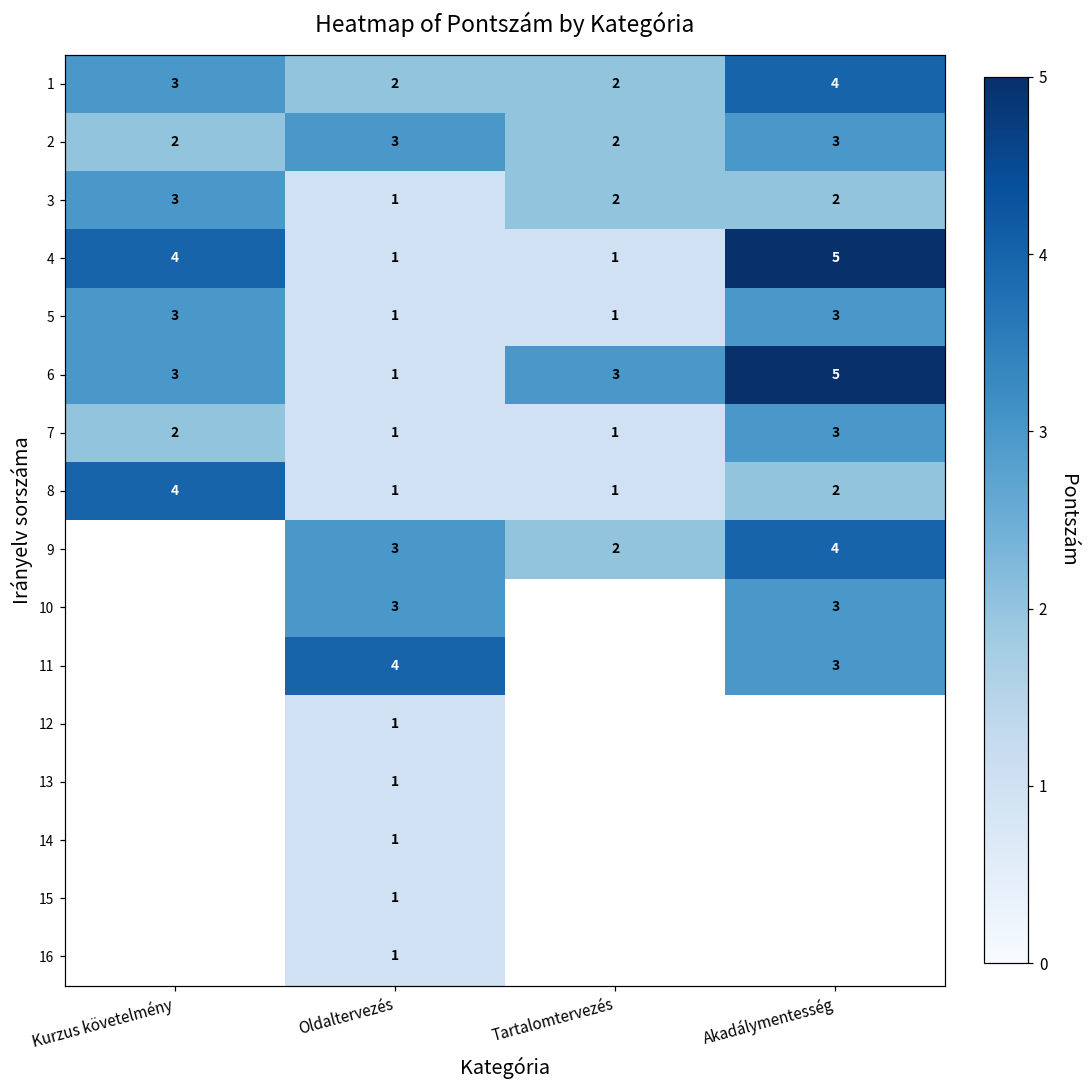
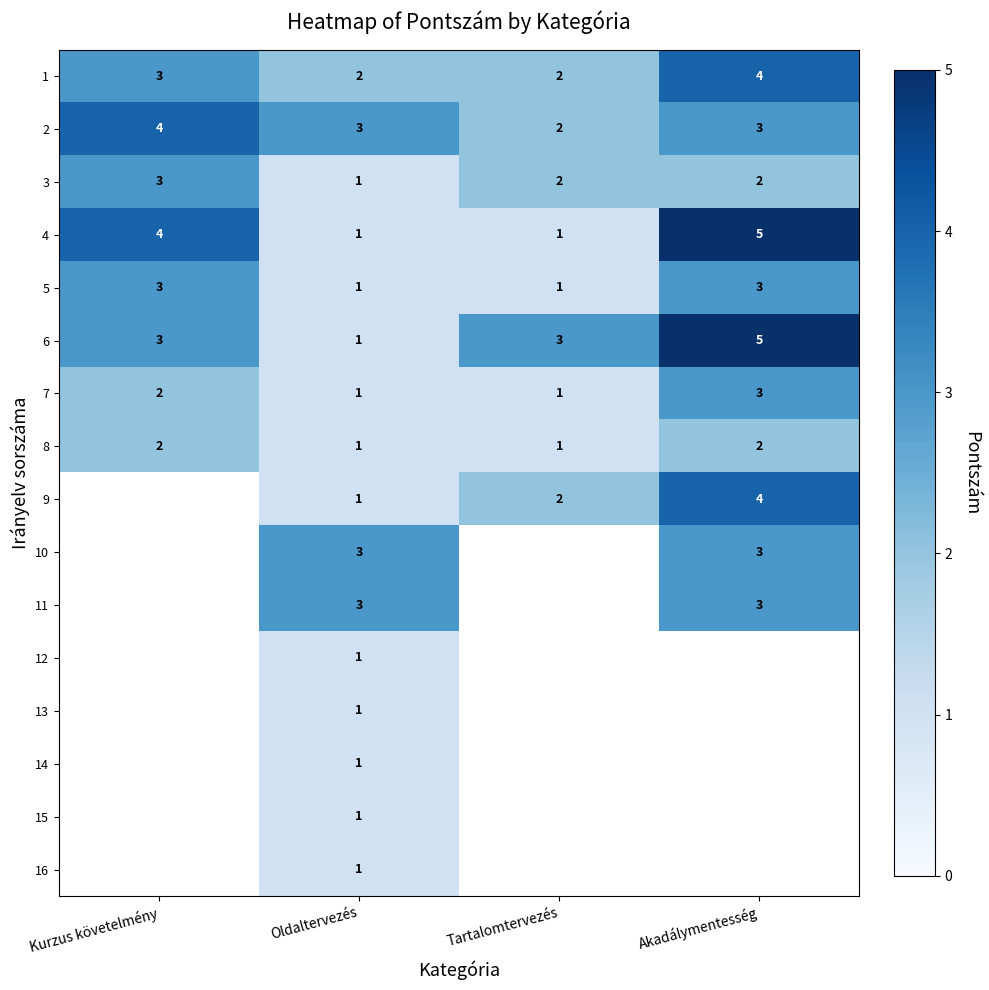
2, Kurzus követelmény: 2 -> 4
8, Kurzus követelmény: 4 -> 2
9, Oldaltervezés: 3 -> 1
11, Oldaltervezés: 4 -> 3
